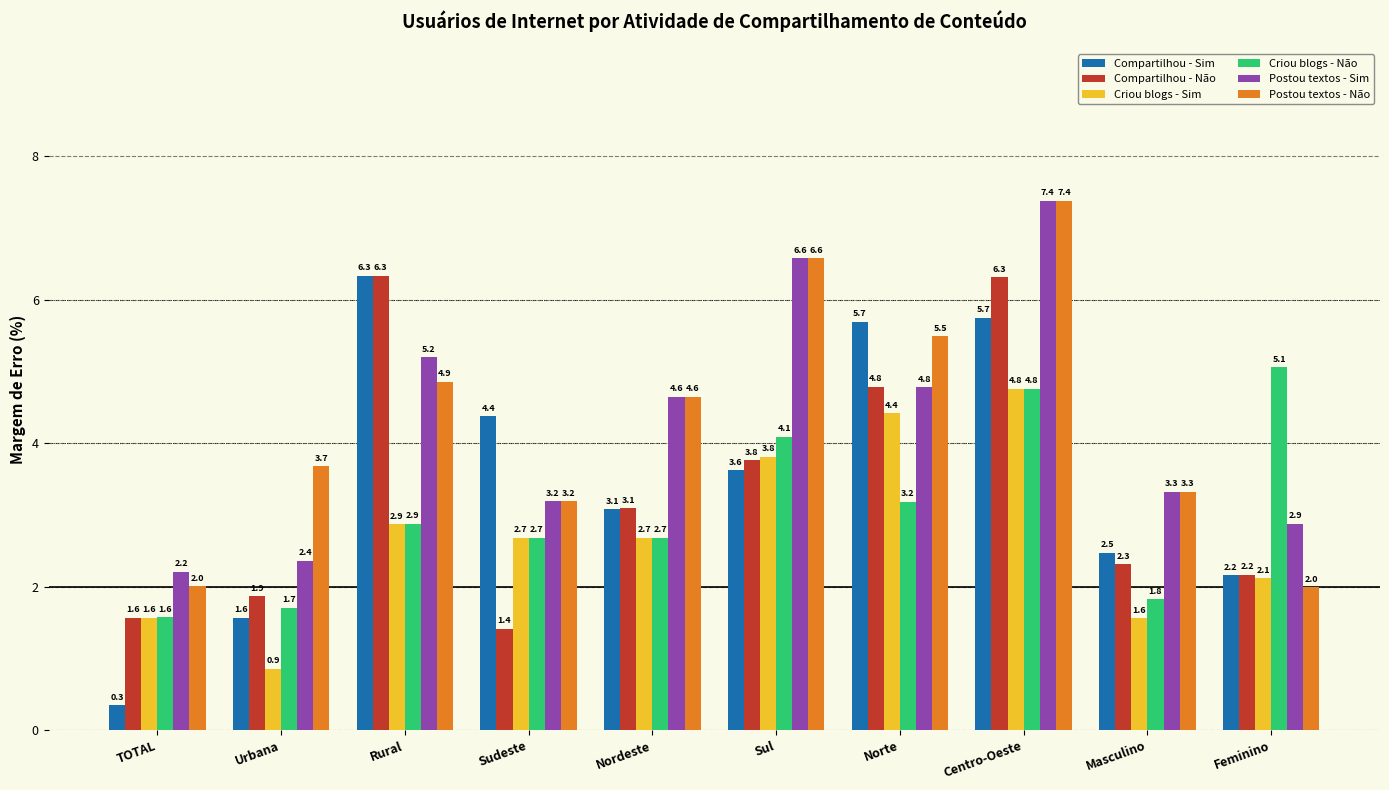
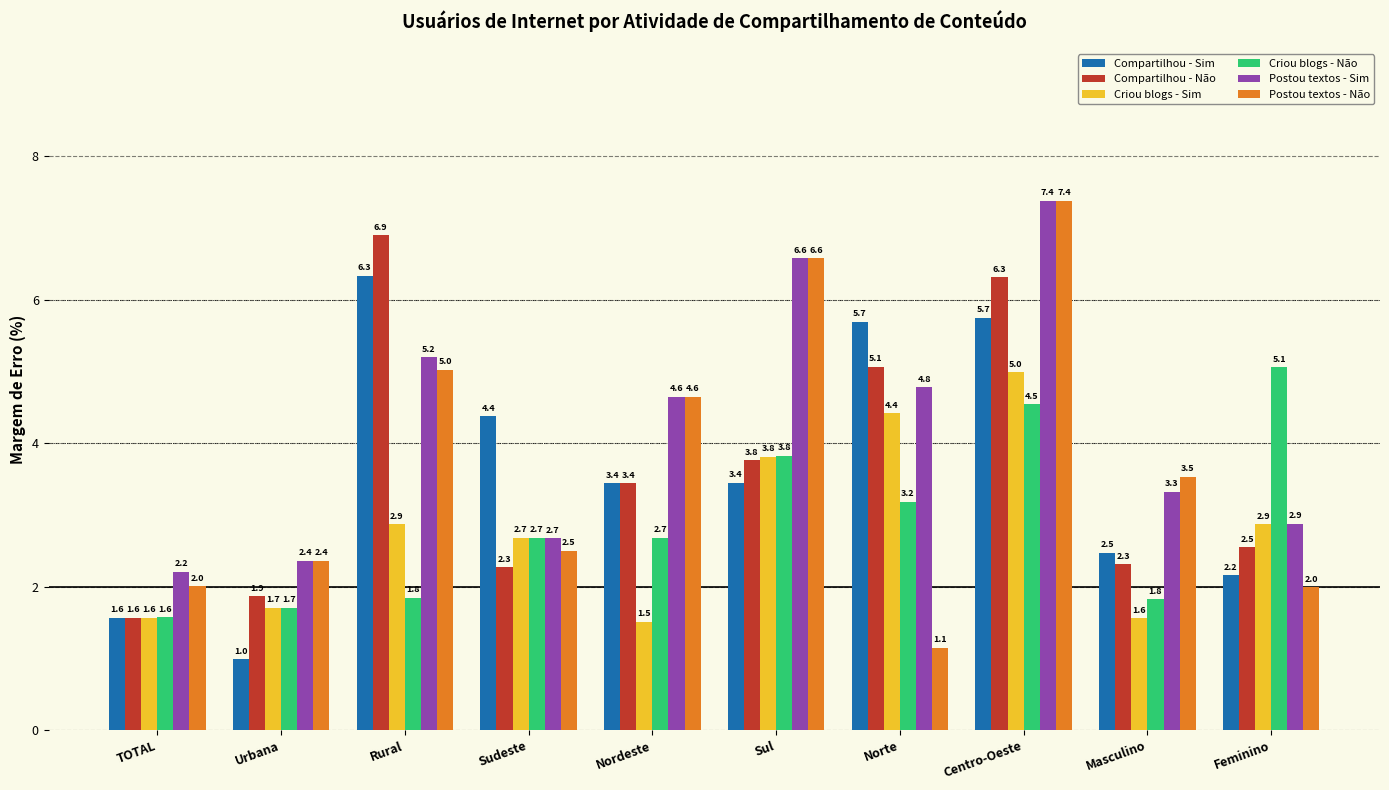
Compartilhou - Sim, TOTAL: 0.3 -> 1.6
Compartilhou - Sim, Urbana: 1.6 -> 1.0
Criou blogs - Sim, Urbana: 0.9 -> 1.7
Postou textos - Não, Urbana: 3.7 -> 2.4
Compartilhou - Não, Rural: 6.3 -> 6.9
Criou blogs - Não, Rural: 2.9 -> 1.8
Postou textos - Não, Rural: 4.9 -> 5.0
Compartilhou - Não, Sudeste: 1.4 -> 2.3
Postou textos - Sim, Sudeste: 3.2 -> 2.7
Postou textos - Não, Sudeste: 3.2 -> 2.5
Compartilhou - Sim, Nordeste: 3.1 -> 3.4
Compartilhou - Não, Nordeste: 3.1 -> 3.4
Criou blogs - Sim, Nordeste: 2.7 -> 1.5
Compartilhou - Sim, Sul: 3.6 -> 3.4
Criou blogs - Não, Sul: 4.1 -> 3.8
Compartilhou - Não, Norte: 4.8 -> 5.1
Postou textos - Não, Norte: 5.5 -> 1.1
Criou blogs - Sim, Centro-Oeste: 4.8 -> 5.0
Criou blogs - Não, Centro-Oeste: 4.8 -> 4.5
Postou textos - Não, Masculino: 3.3 -> 3.5
Compartilhou - Não, Feminino: 2.2 -> 2.5
Criou blogs - Sim, Feminino: 2.1 -> 2.9
